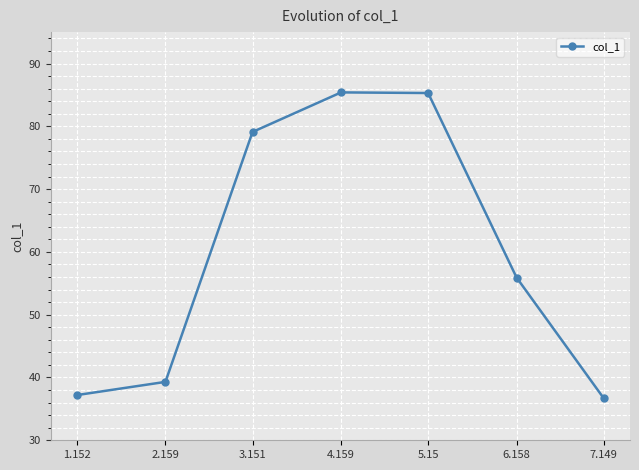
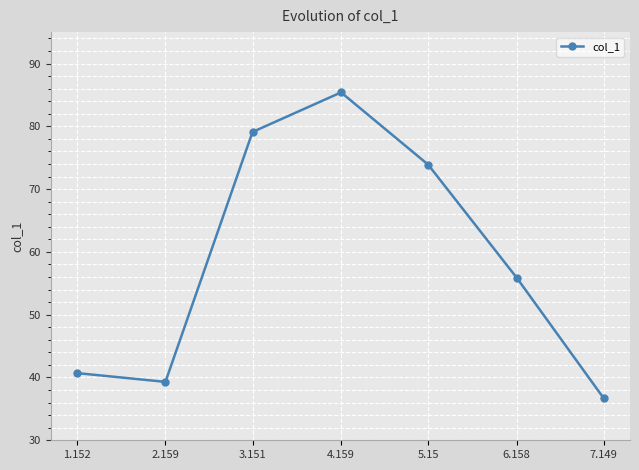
1.152: 37 -> 41
5.15: 85 -> 74
